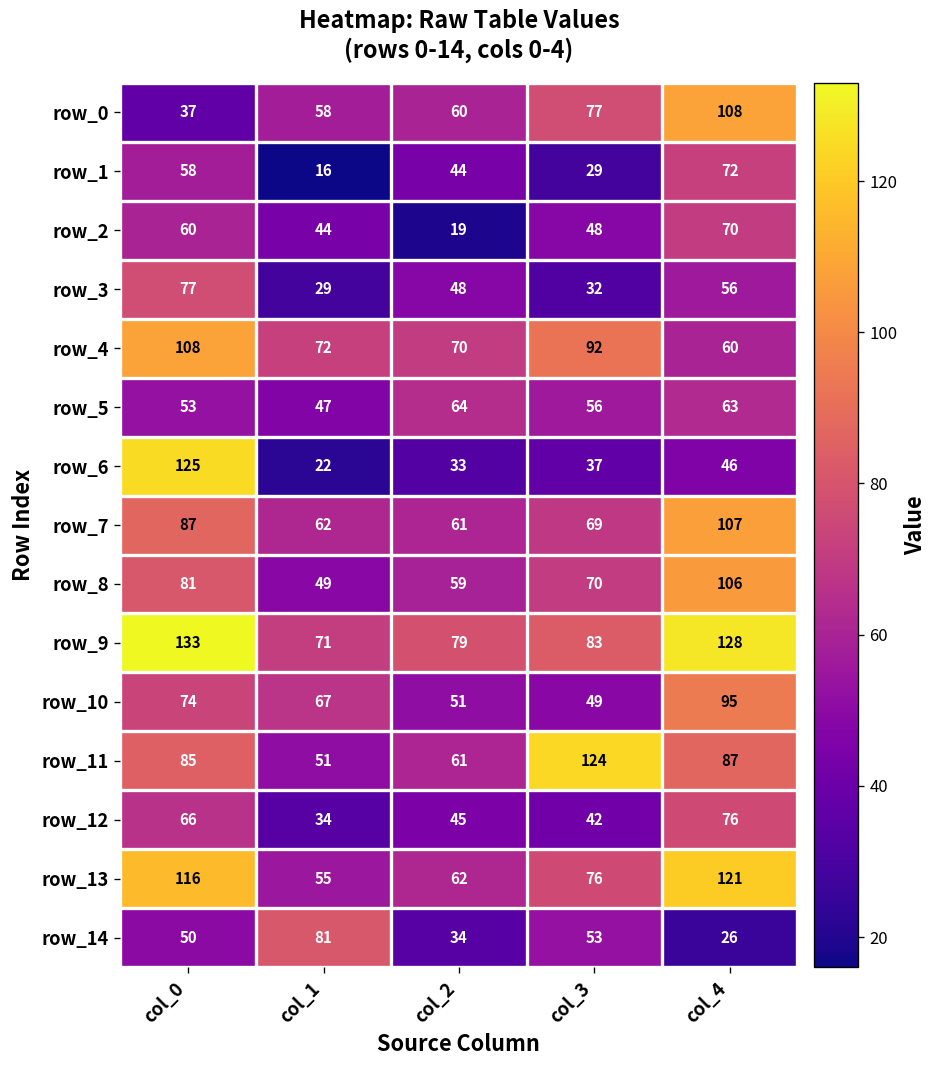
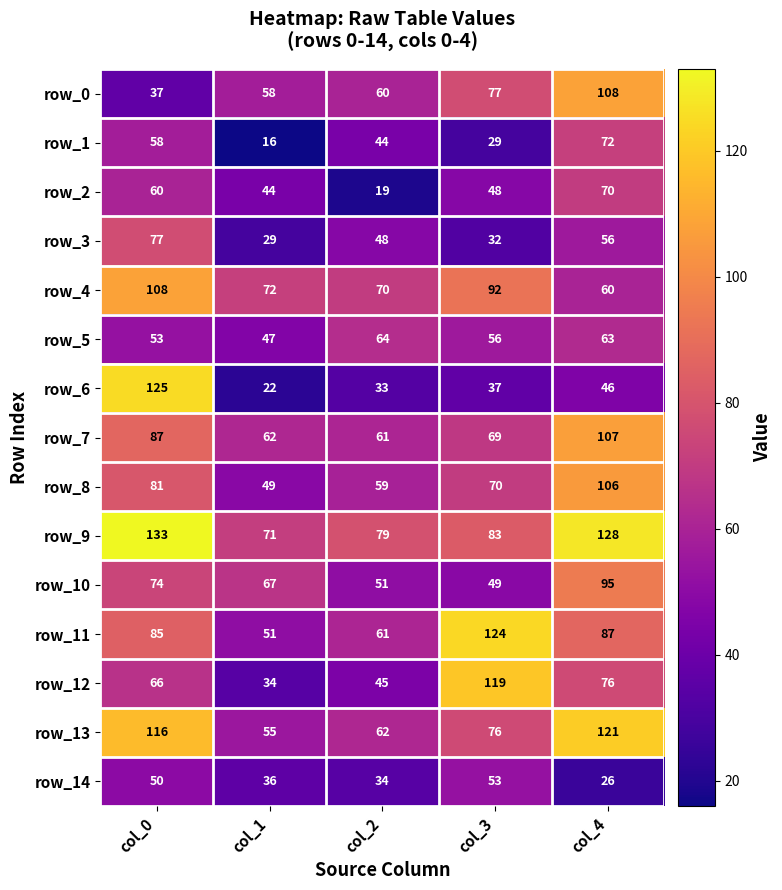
row_12, col_3: 42 -> 119
row_14, col_1: 81 -> 36
